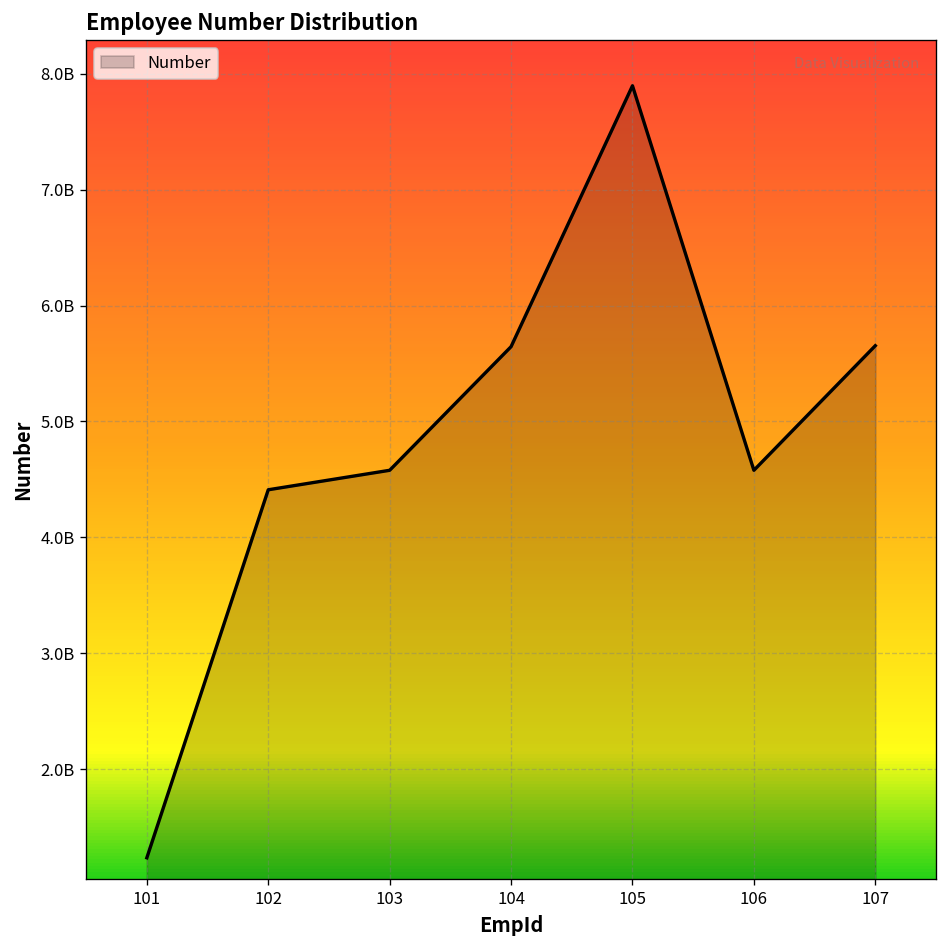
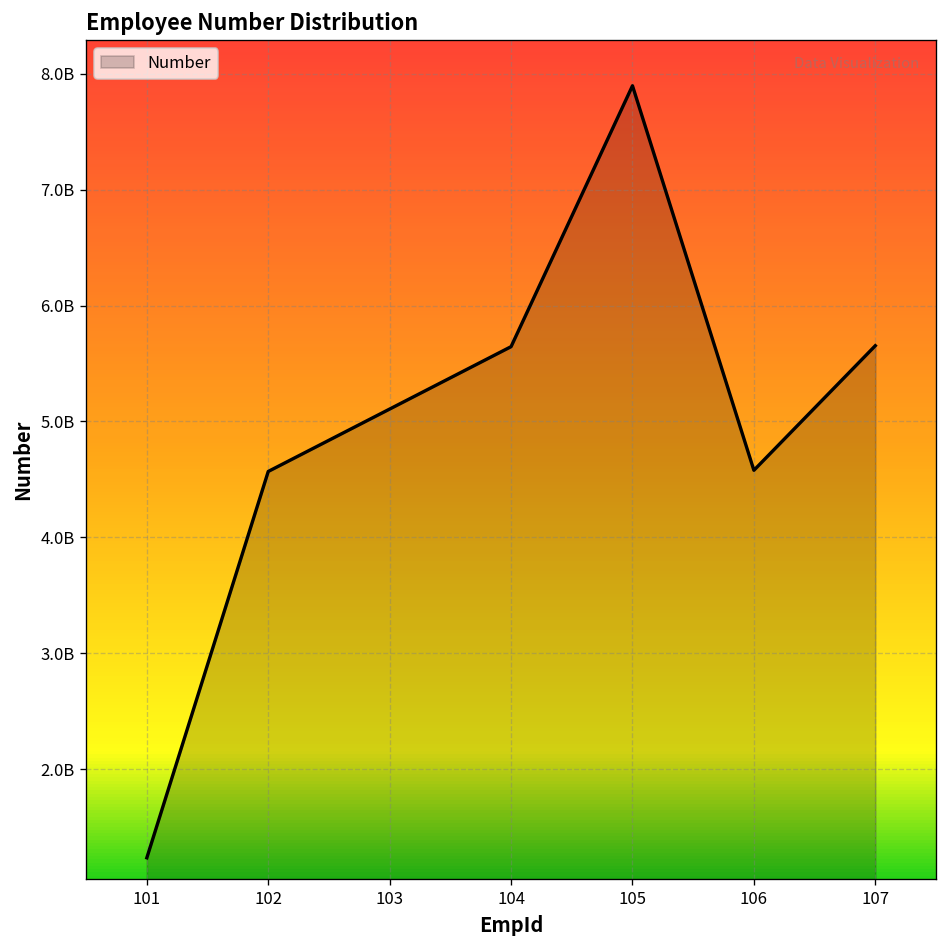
102: 4400000000 -> 4600000000
103: 4600000000 -> 5100000000
